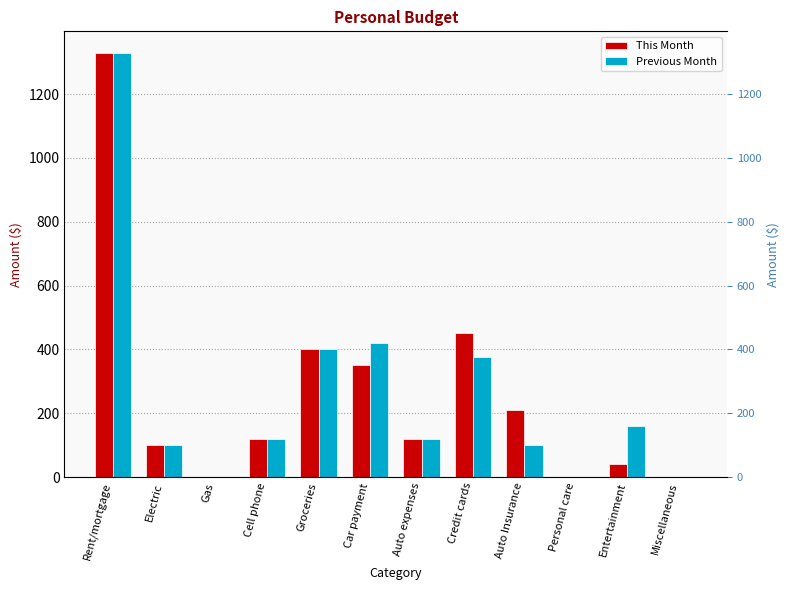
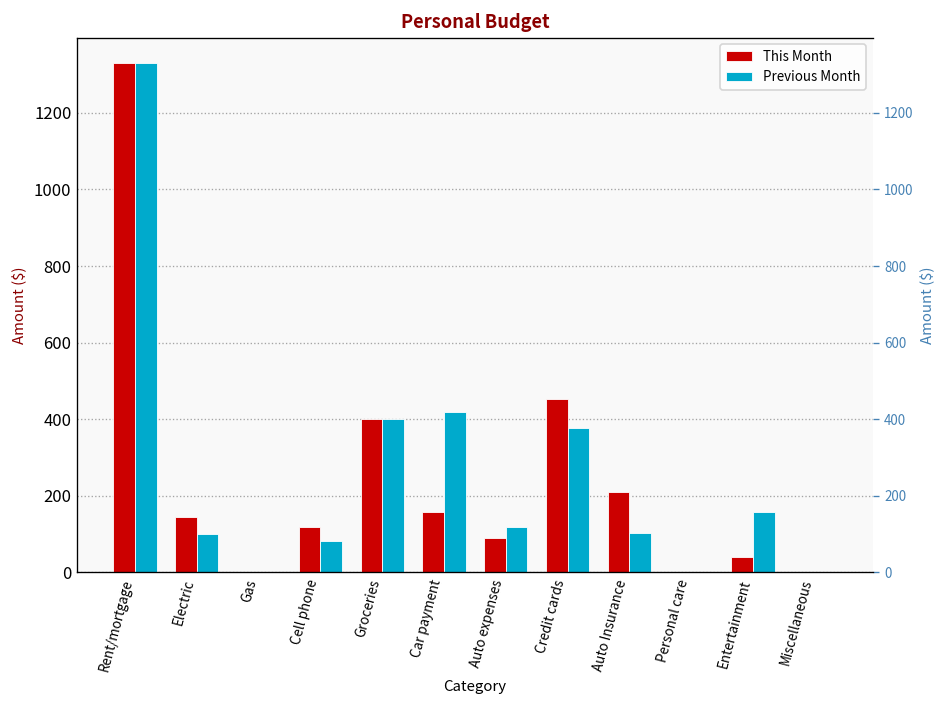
This Month, Electric: 100 -> 150
Previous Month, Cell phone: 120 -> 80
This Month, Car payment: 350 -> 160
This Month, Auto expenses: 120 -> 90
